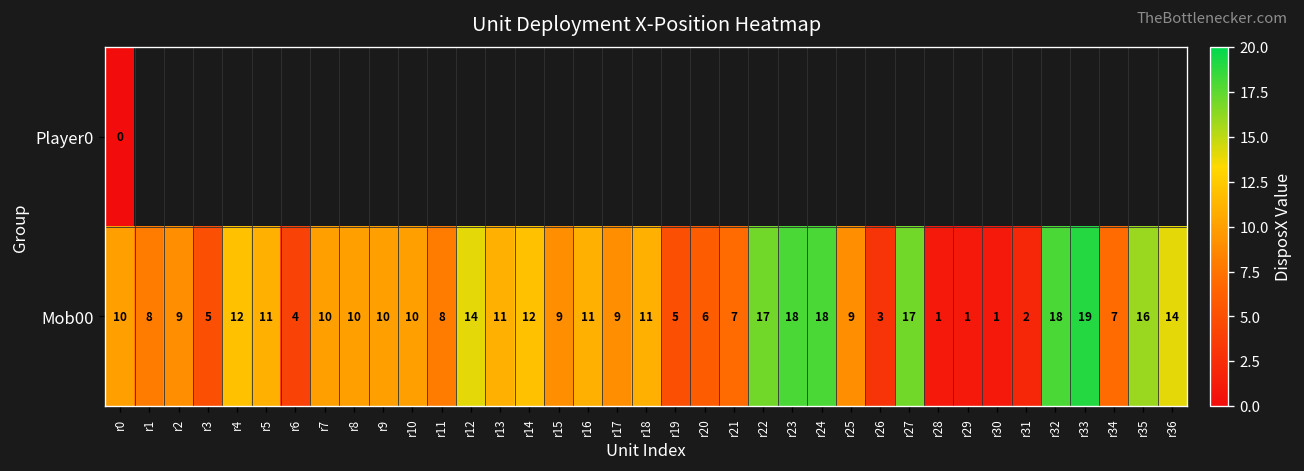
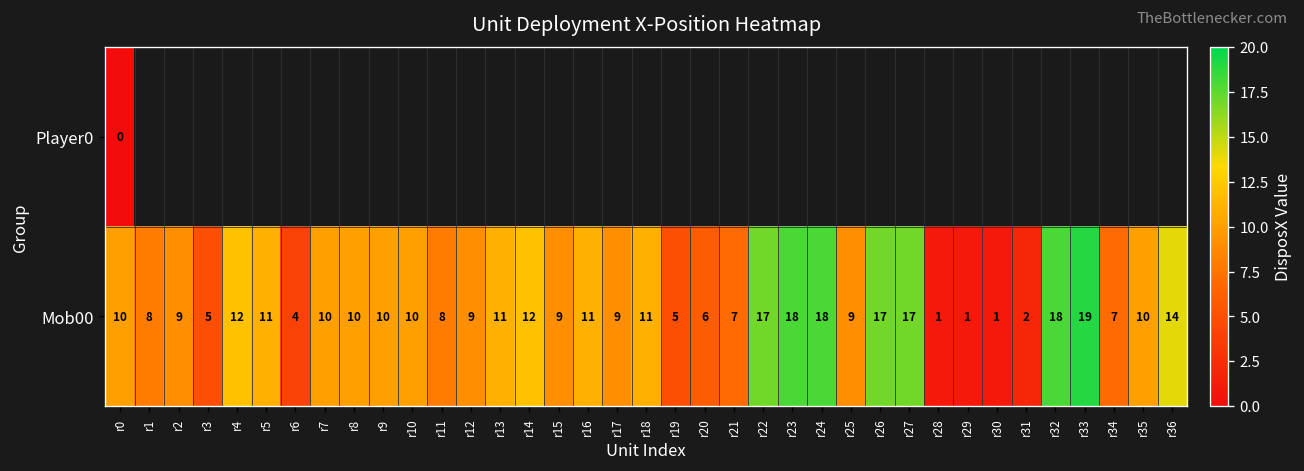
Mob00, r12: 14 -> 9
Mob00, r26: 3 -> 17
Mob00, r35: 16 -> 10
